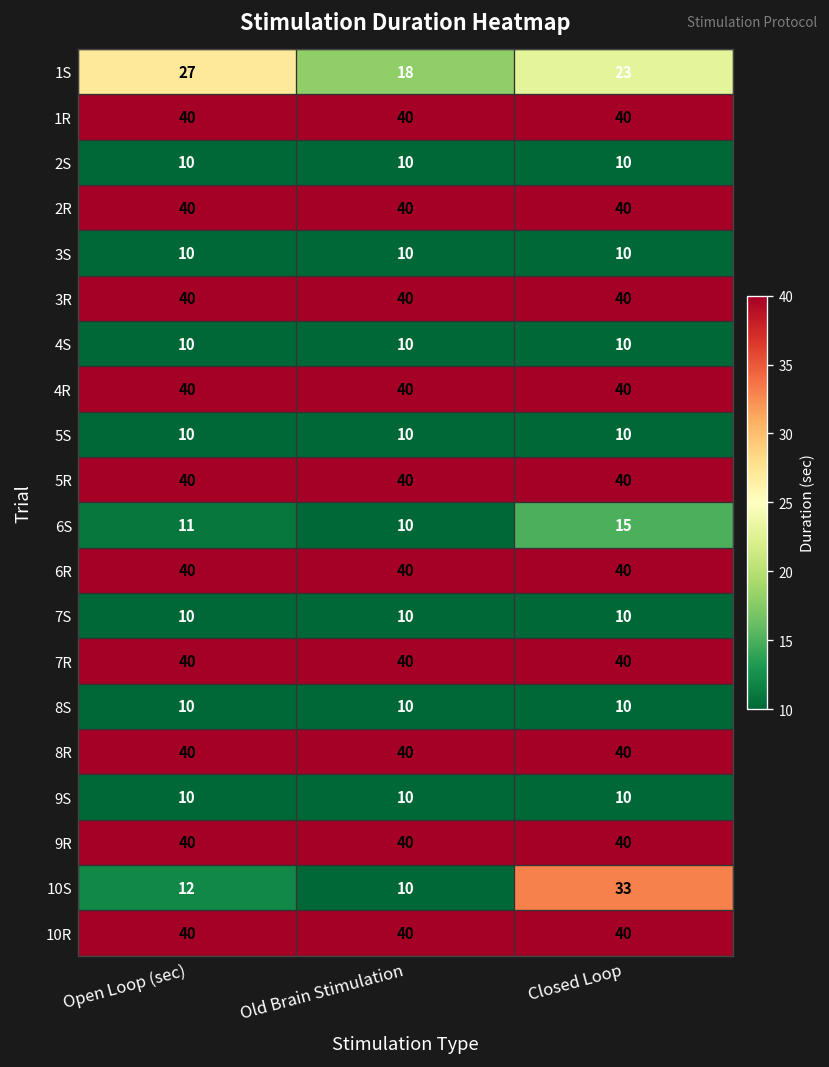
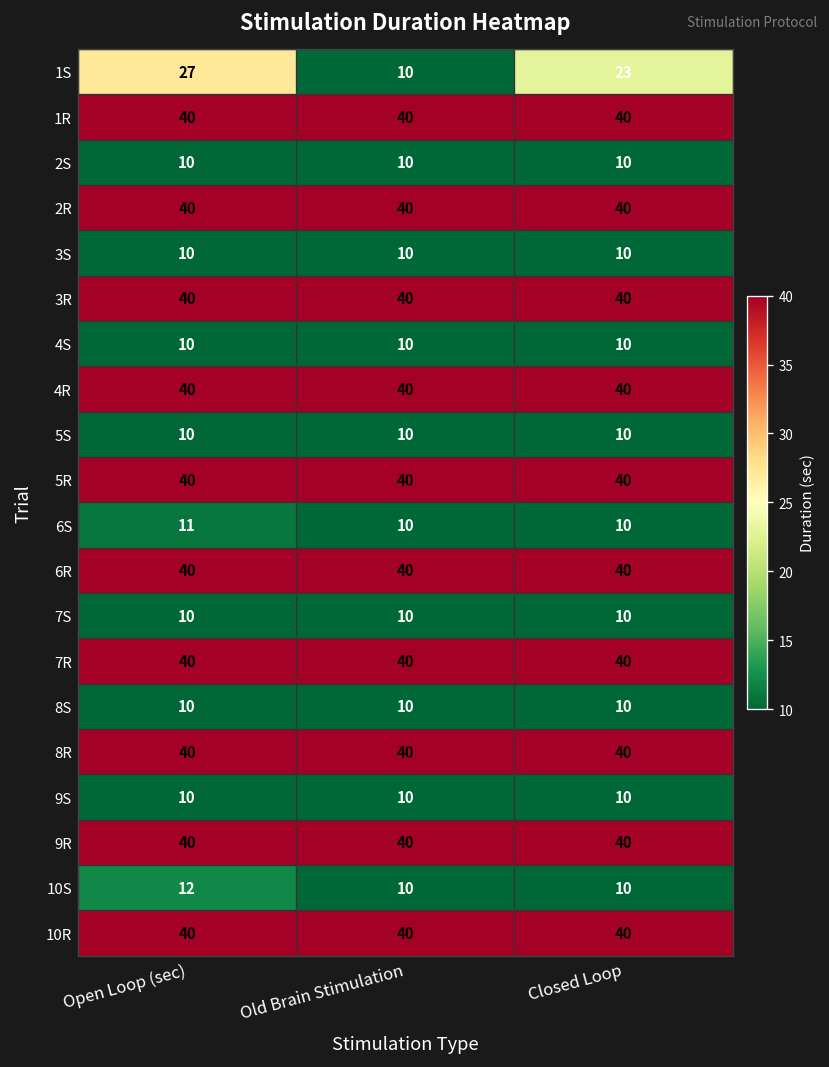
1S, Old Brain Stimulation: 18 -> 10
6S, Closed Loop: 15 -> 10
10S, Closed Loop: 33 -> 10
